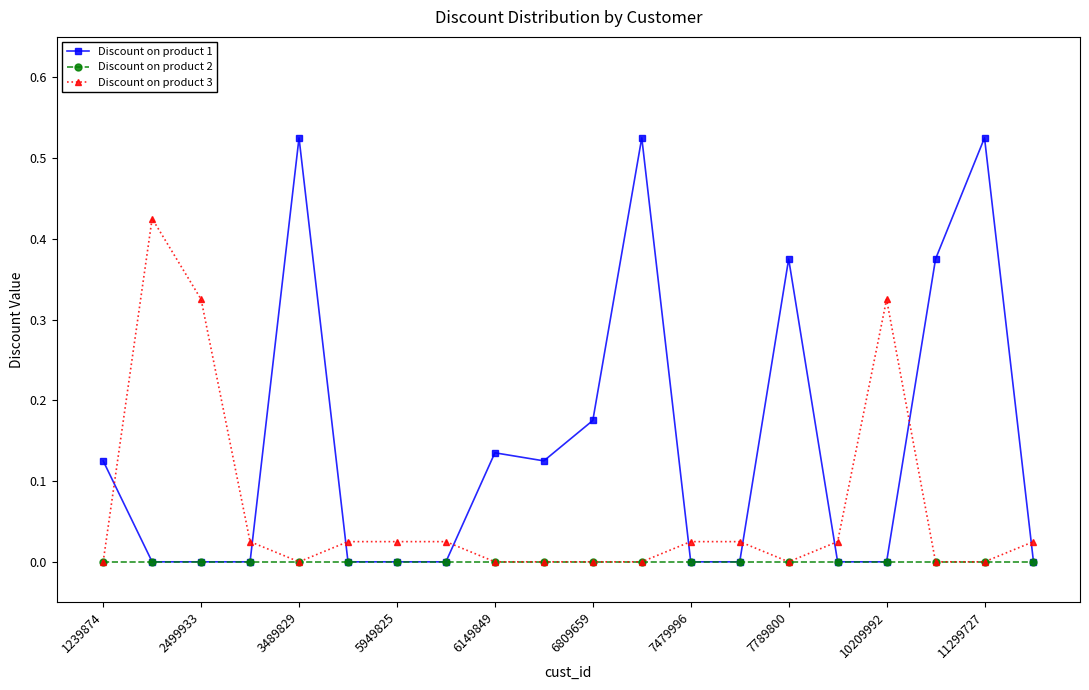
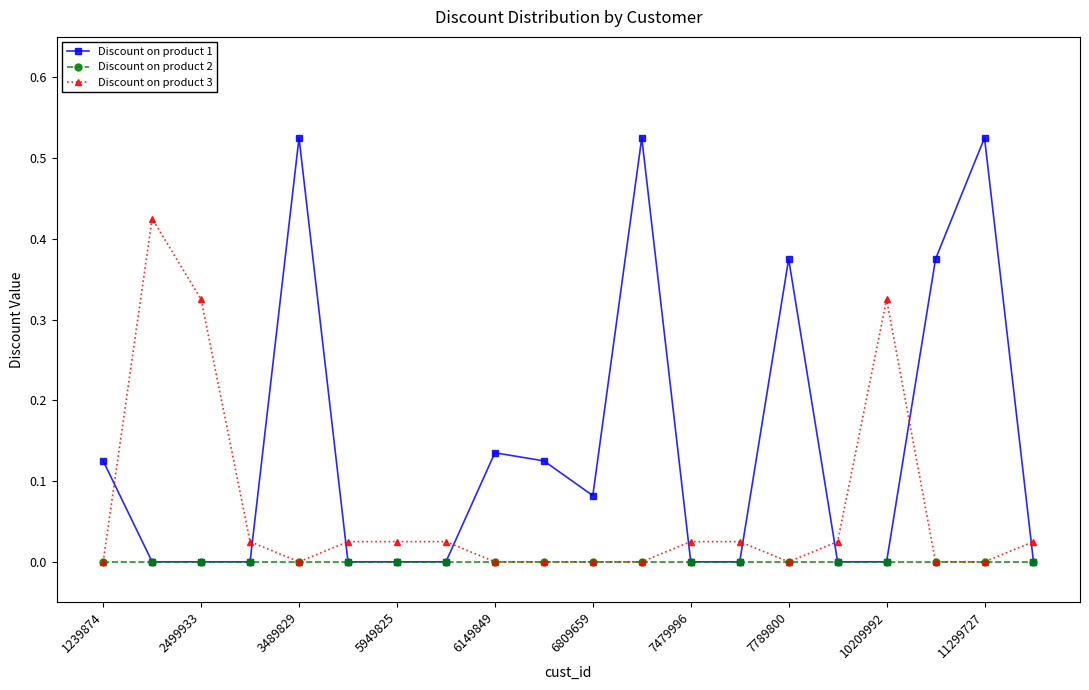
Discount on product 1, 6809659: 0.18 -> 0.08
